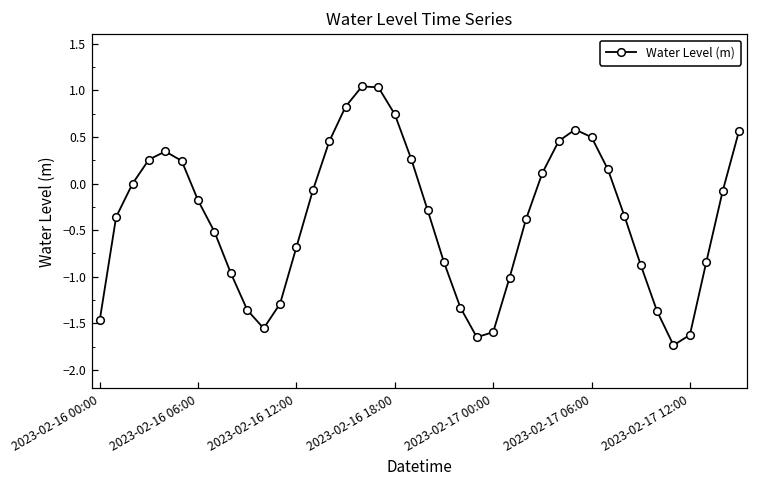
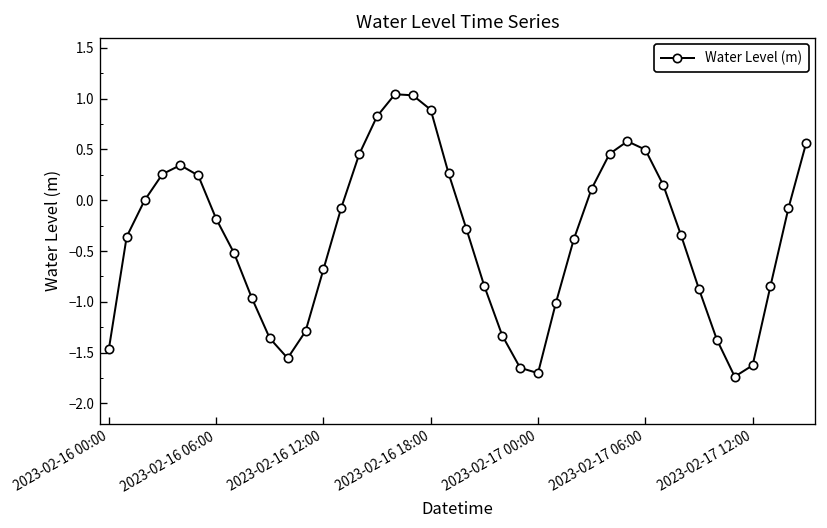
2023-02-16 18:00: 0.7 -> 0.9
2023-02-17 00:00: -1.6 -> -1.7
